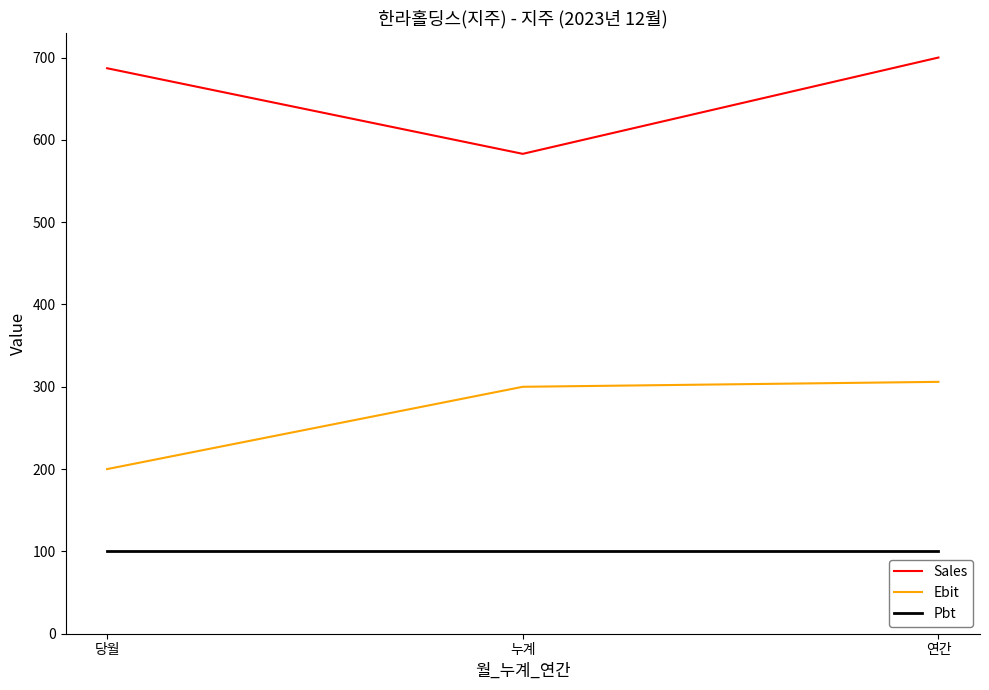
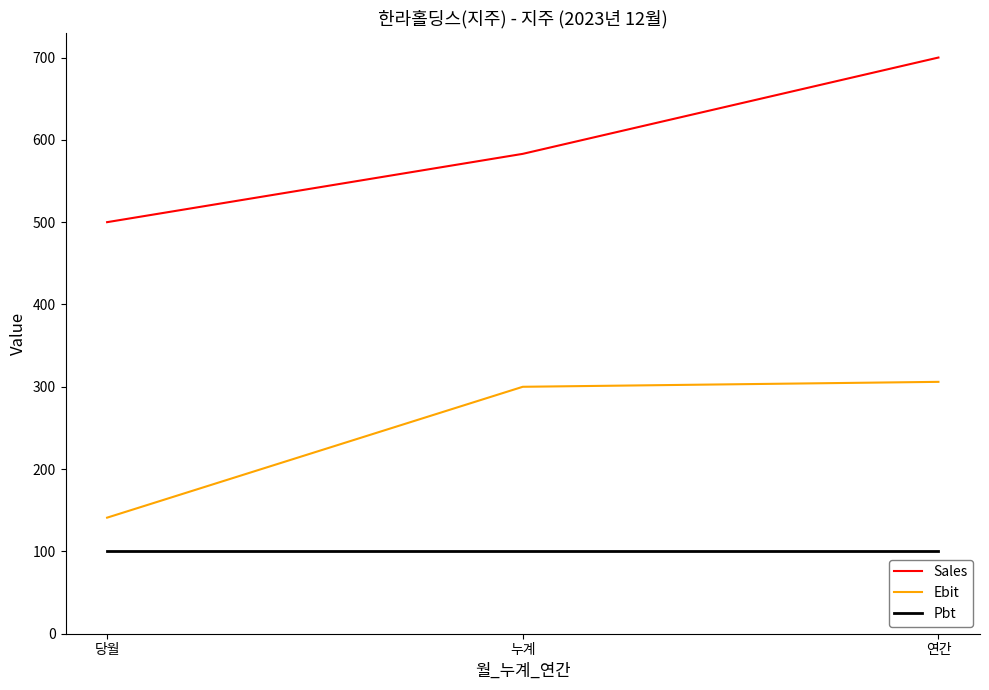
Sales, 당월: 690 -> 500
Ebit, 당월: 200 -> 140
